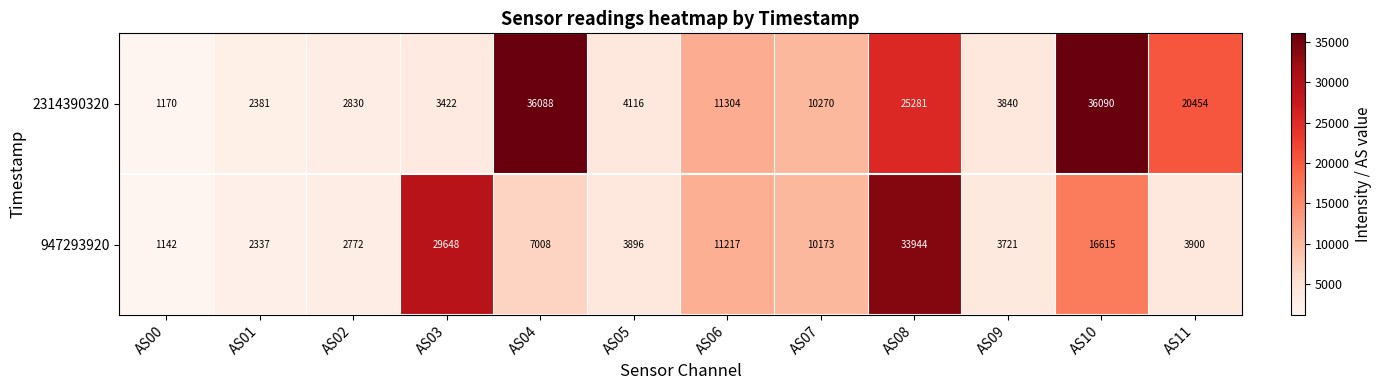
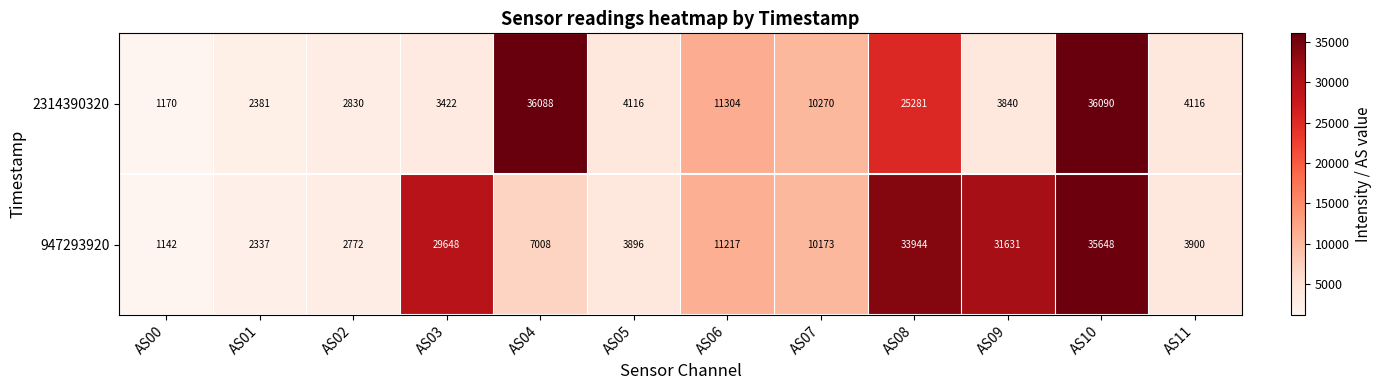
2314390320, AS11: 20454 -> 4116
947293920, AS09: 3721 -> 31631
947293920, AS10: 16615 -> 35648
